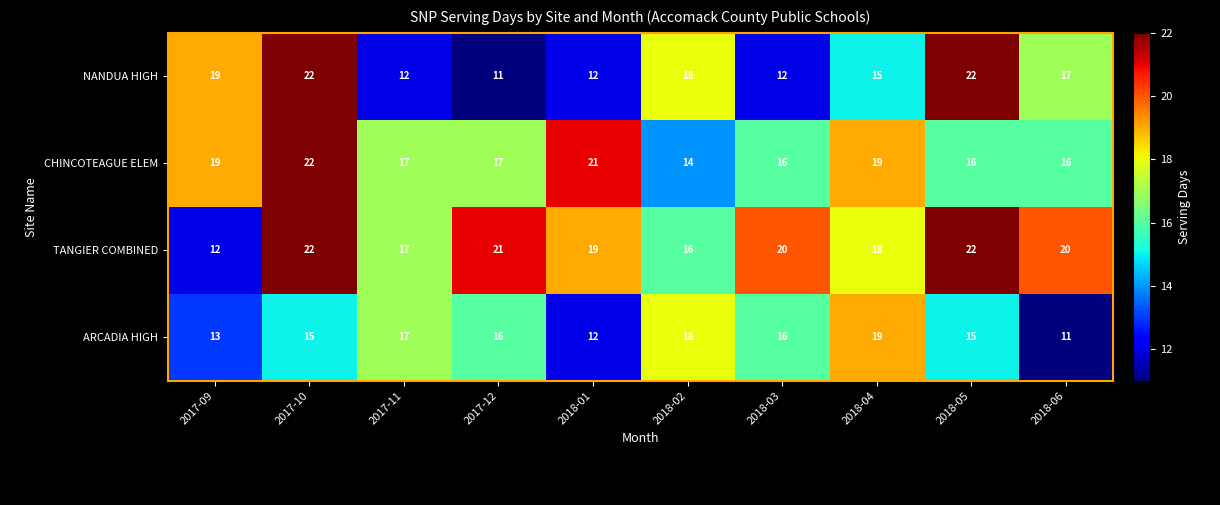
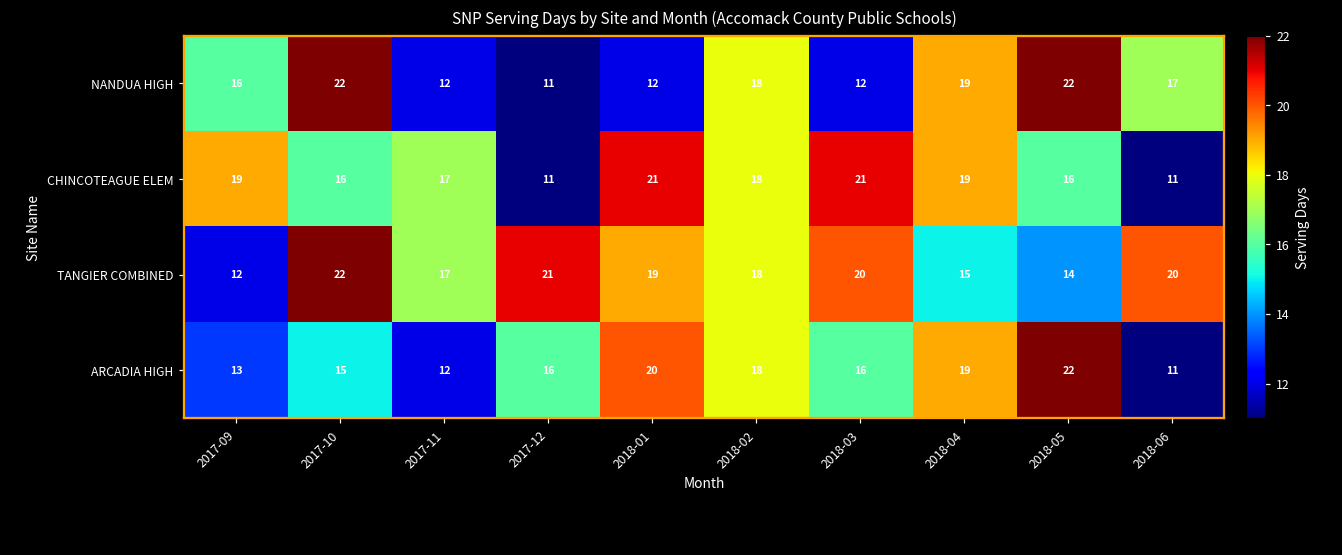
NANDUA HIGH, 2017-09: 19 -> 16
NANDUA HIGH, 2018-04: 15 -> 19
CHINCOTEAGUE ELEM, 2017-10: 22 -> 16
CHINCOTEAGUE ELEM, 2017-12: 17 -> 11
CHINCOTEAGUE ELEM, 2018-02: 14 -> 18
CHINCOTEAGUE ELEM, 2018-03: 16 -> 21
CHINCOTEAGUE ELEM, 2018-06: 16 -> 11
TANGIER COMBINED, 2018-02: 16 -> 18
TANGIER COMBINED, 2018-04: 18 -> 15
TANGIER COMBINED, 2018-05: 22 -> 14
ARCADIA HIGH, 2017-11: 17 -> 12
ARCADIA HIGH, 2018-01: 12 -> 20
ARCADIA HIGH, 2018-05: 15 -> 22
